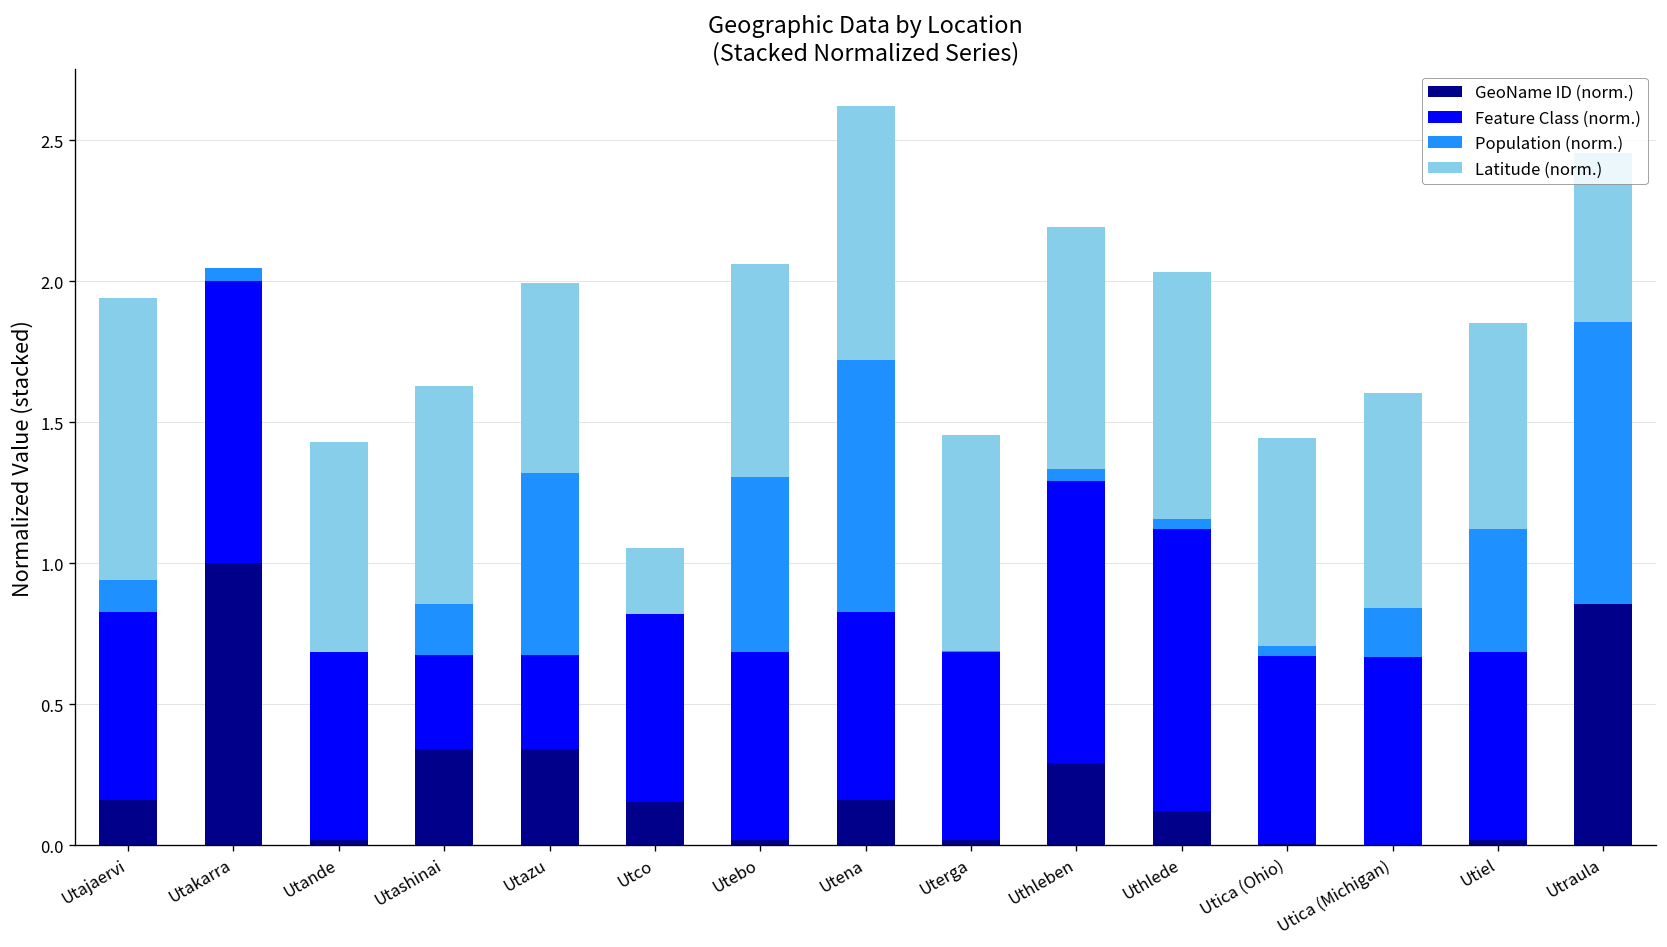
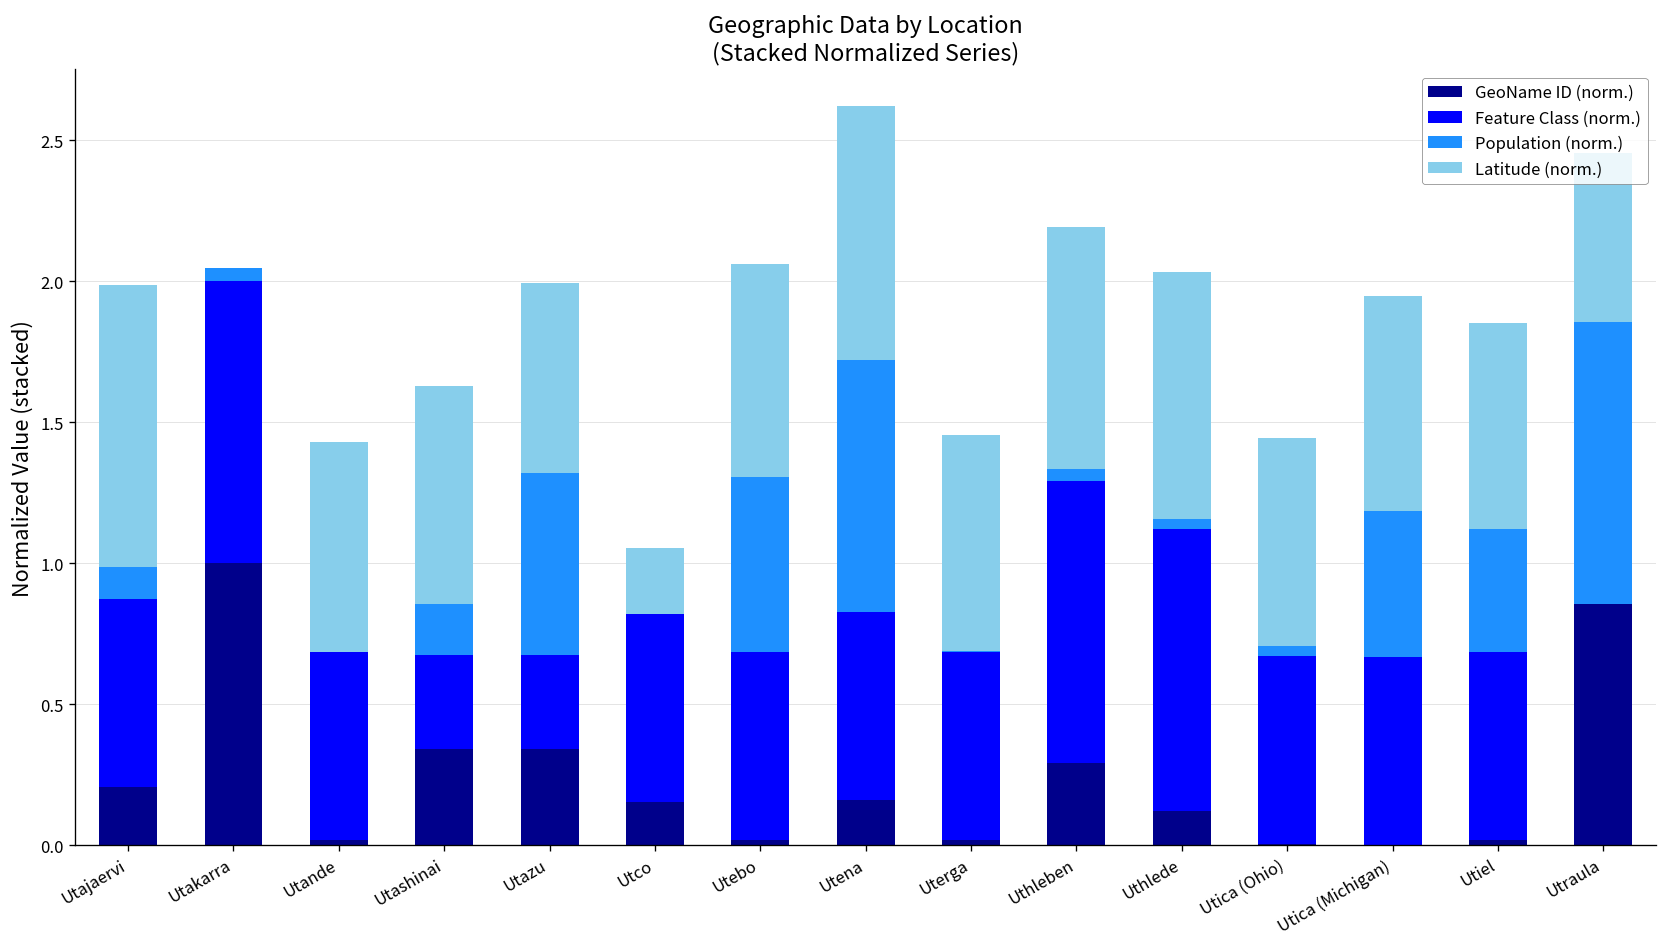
GeoName ID (norm.), Utajaervi: 0.16 -> 0.21
Population (norm.), Utica (Michigan): 0.17 -> 0.52
